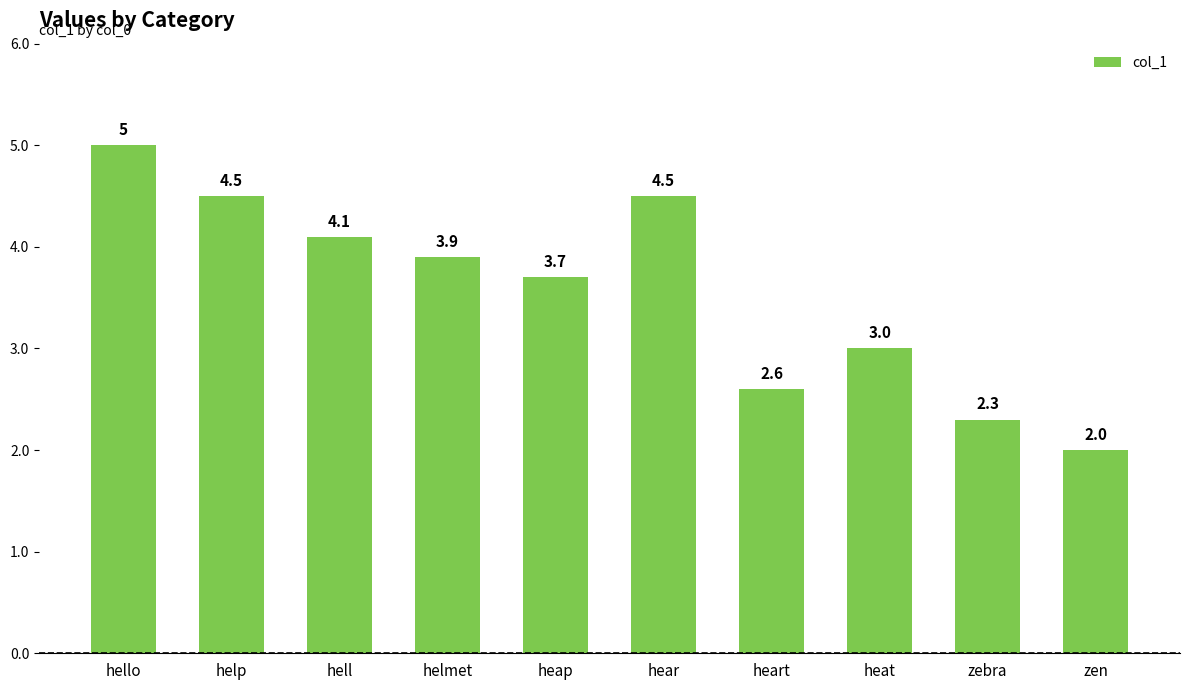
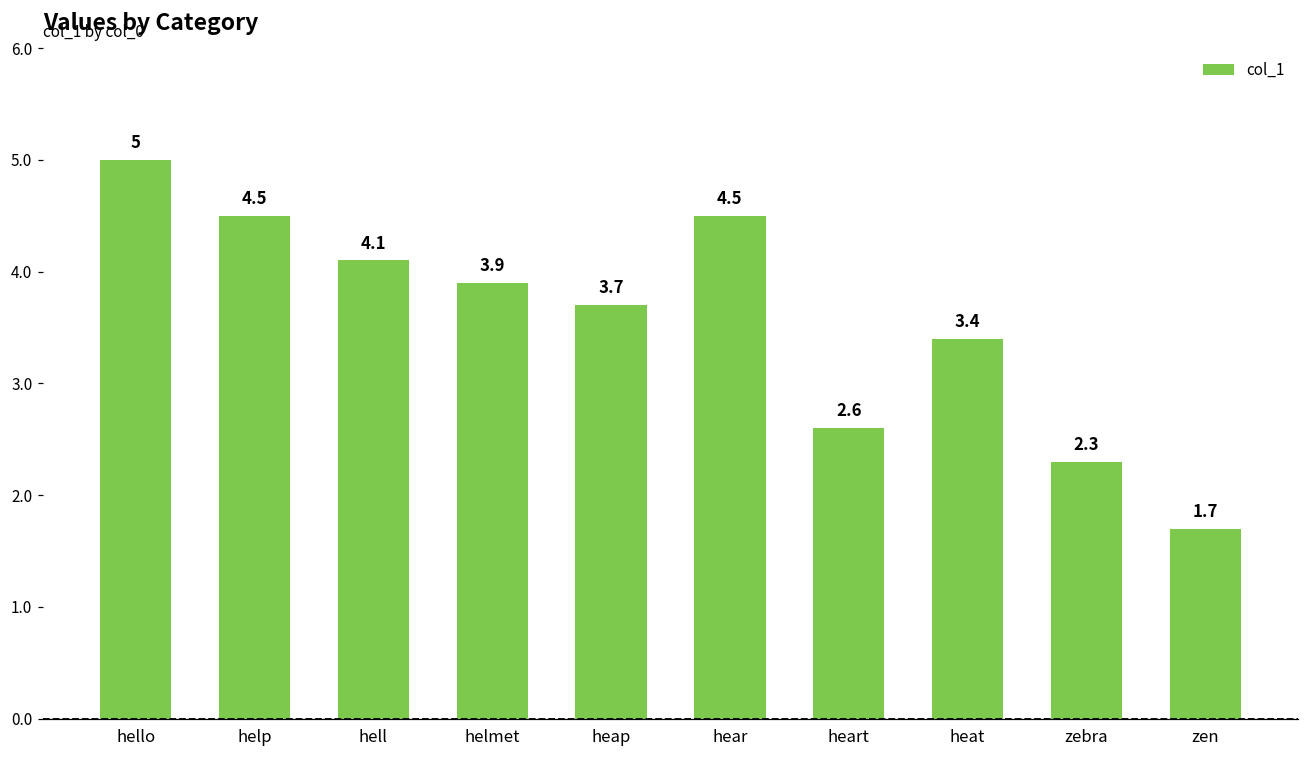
heat: 3.0 -> 3.4
zen: 2.0 -> 1.7
